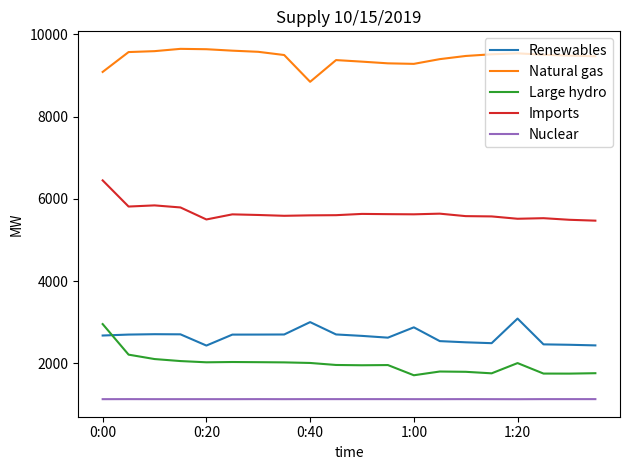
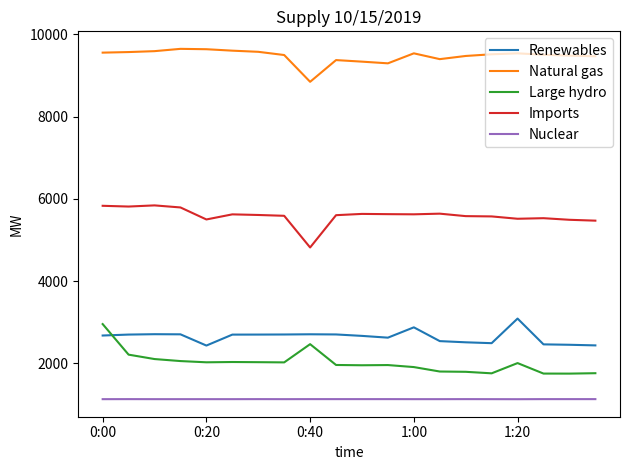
Natural gas, 0:00: 9100 -> 9600
Imports, 0:00: 6500 -> 5800
Renewables, 0:40: 3000 -> 2700
Large hydro, 0:40: 2000 -> 2500
Imports, 0:40: 5600 -> 4800
Natural gas, 1:00: 9300 -> 9500
Large hydro, 1:00: 1700 -> 1900
